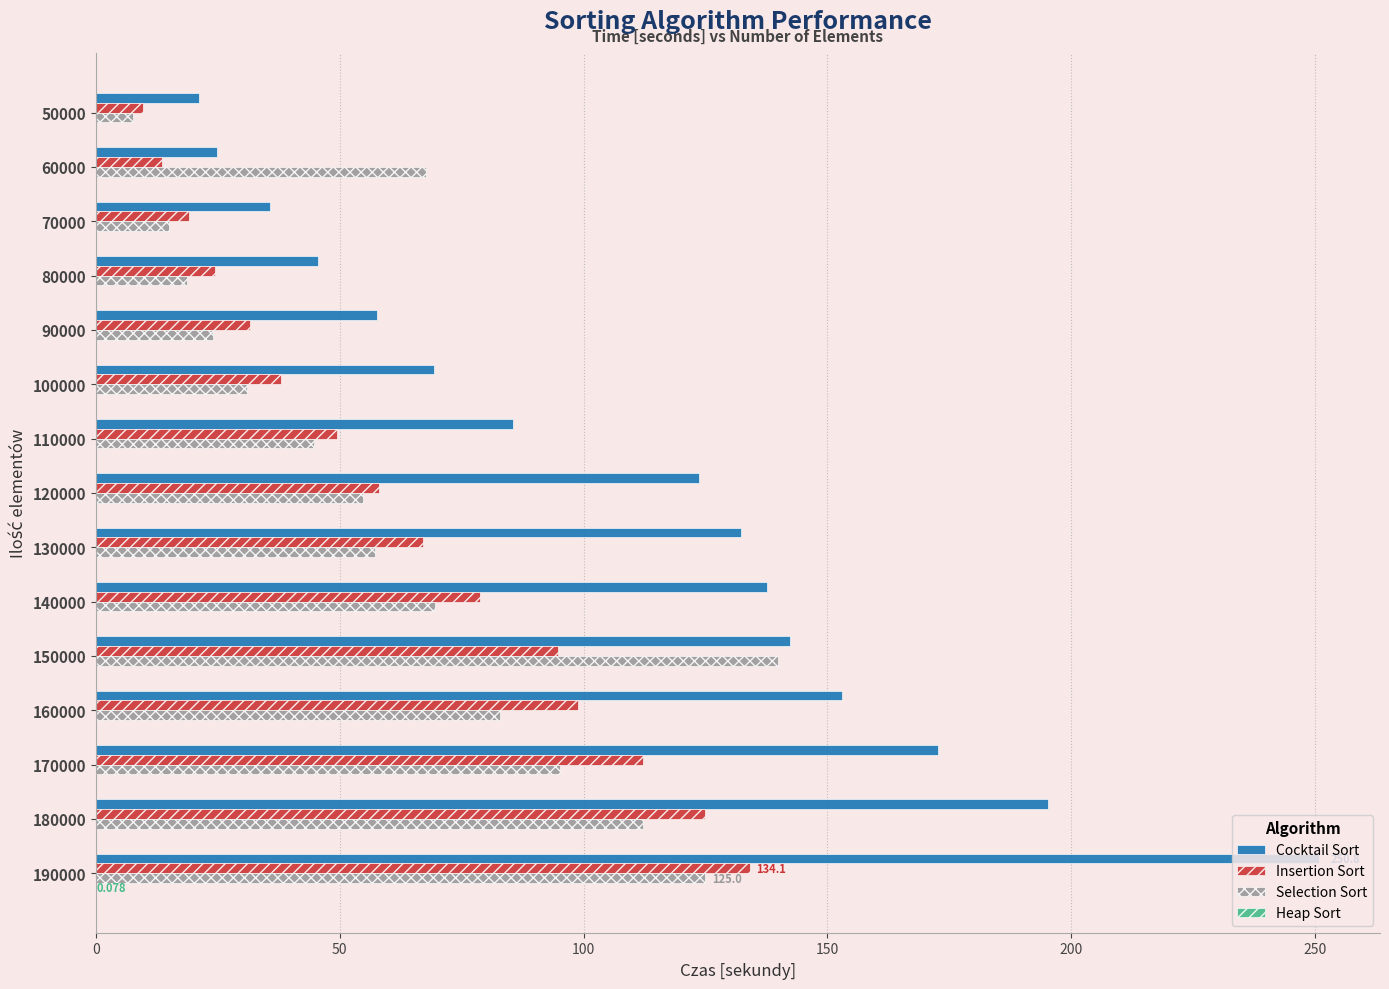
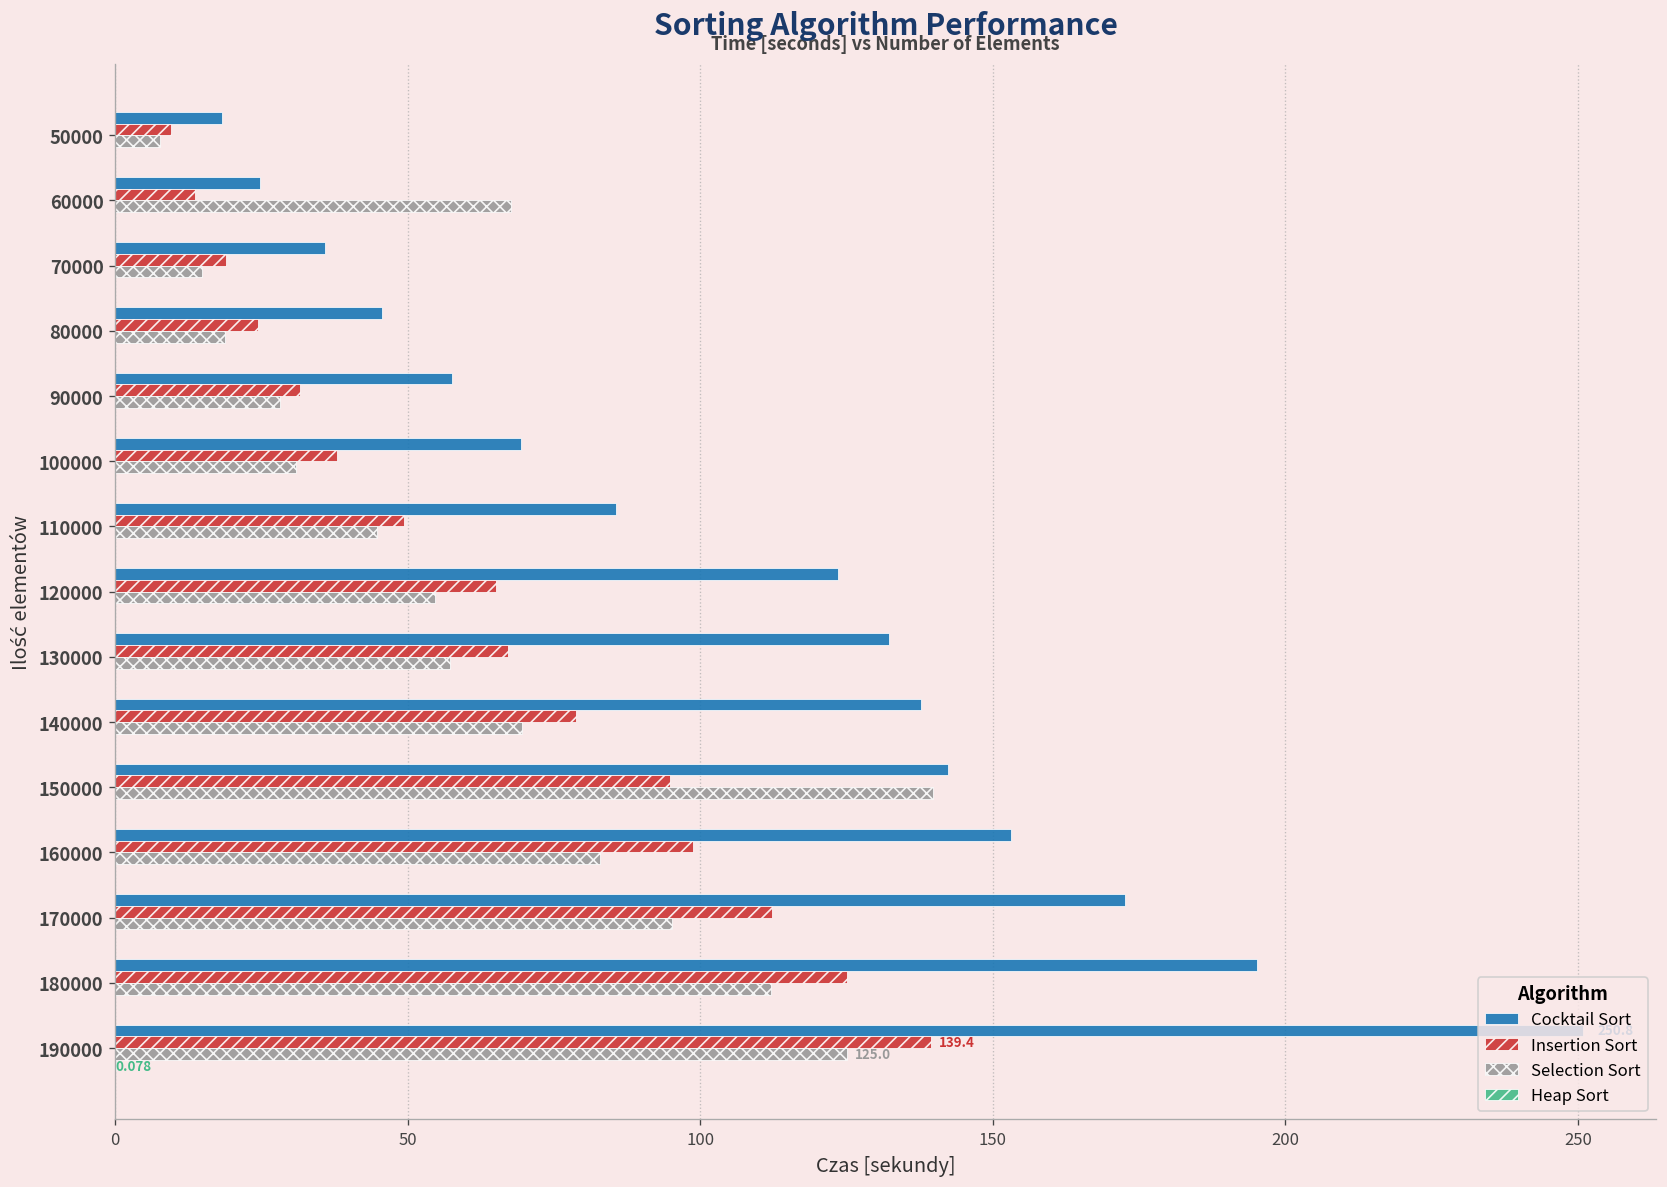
Cocktail Sort, 50000: 21 -> 18
Selection Sort, 90000: 24 -> 28
Insertion Sort, 120000: 58 -> 65
Insertion Sort, 190000: 134.1 -> 139.4
